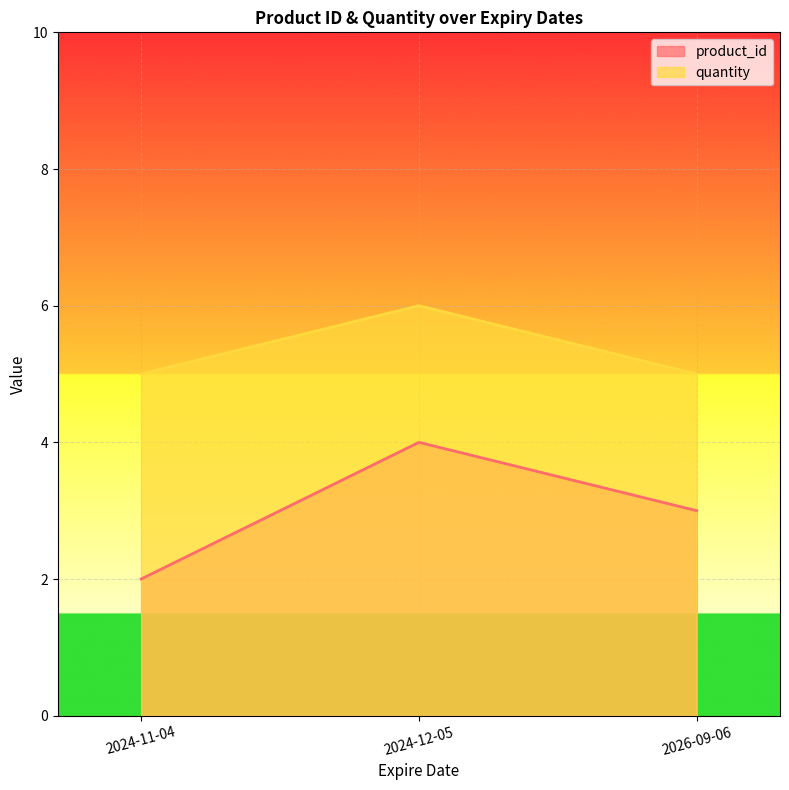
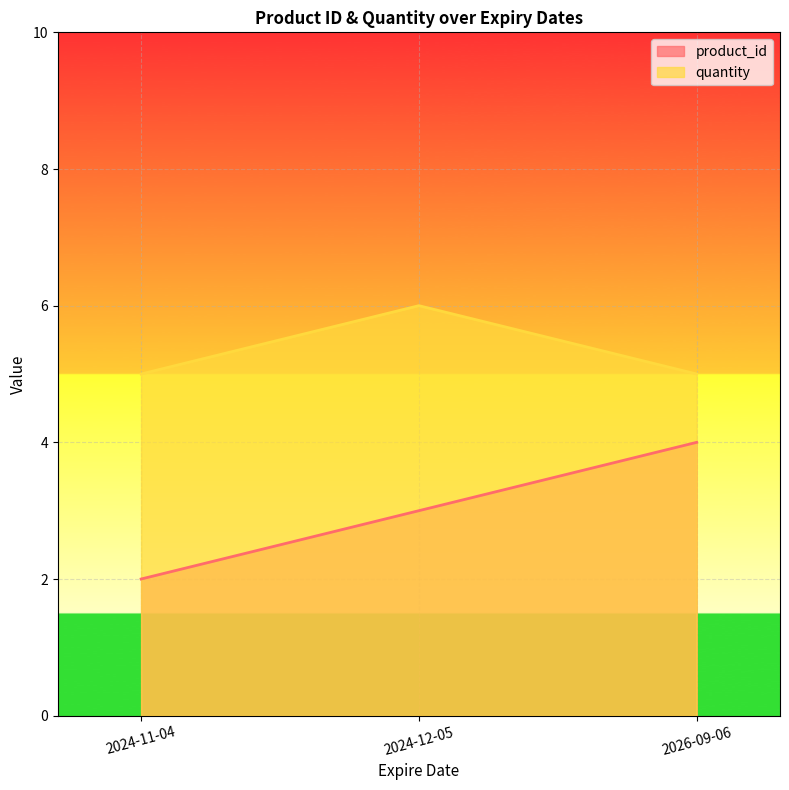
product_id, 2024-12-05: 4 -> 3
product_id, 2026-09-06: 3 -> 4
